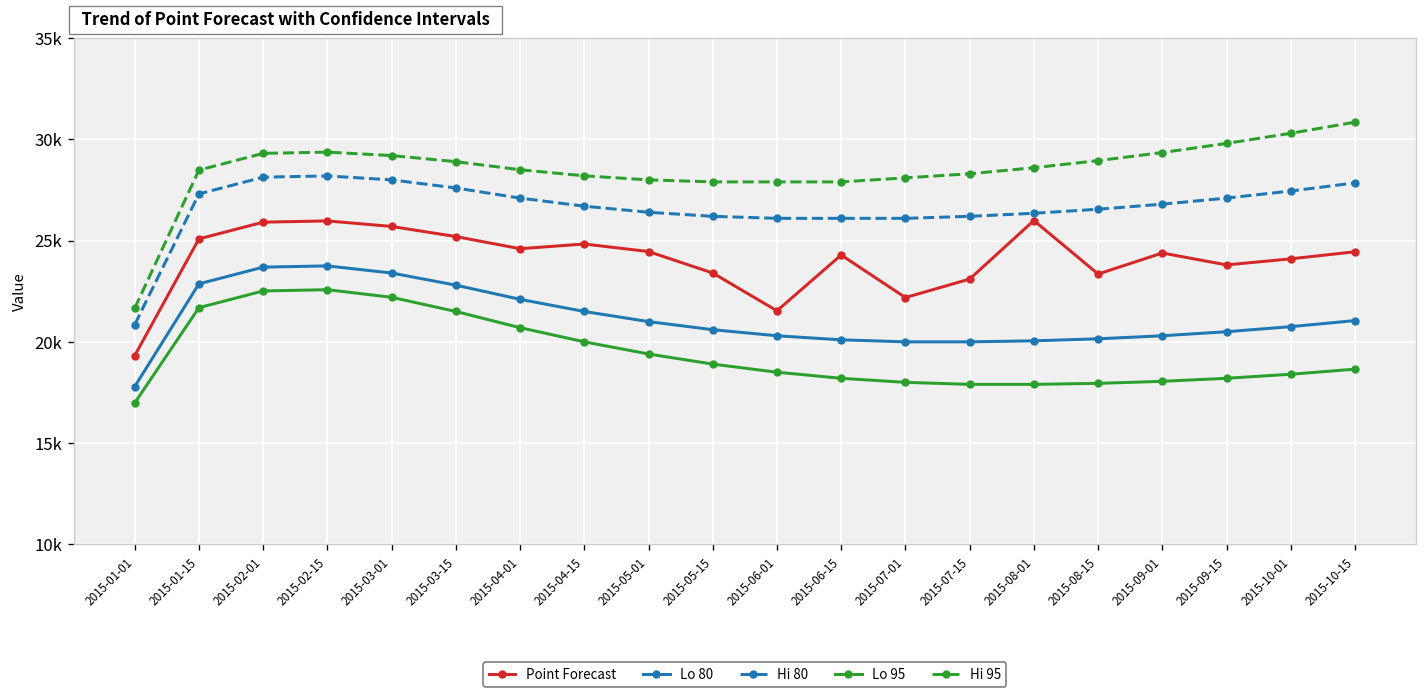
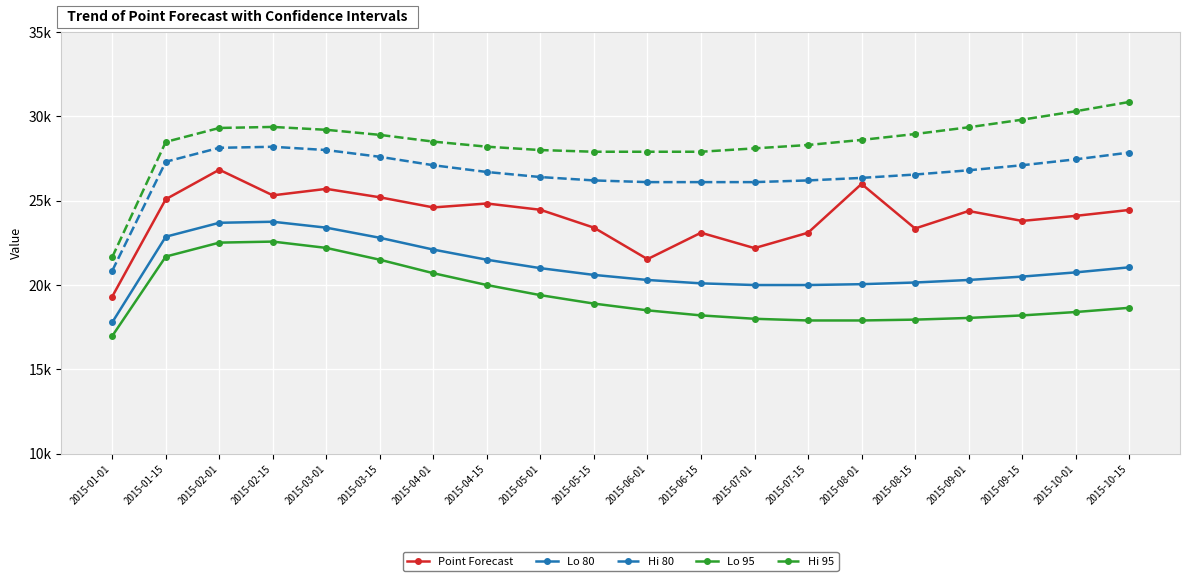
Point Forecast, 2015-02-01: 25900 -> 26800
Point Forecast, 2015-02-15: 26000 -> 25300
Point Forecast, 2015-06-15: 24300 -> 23100
